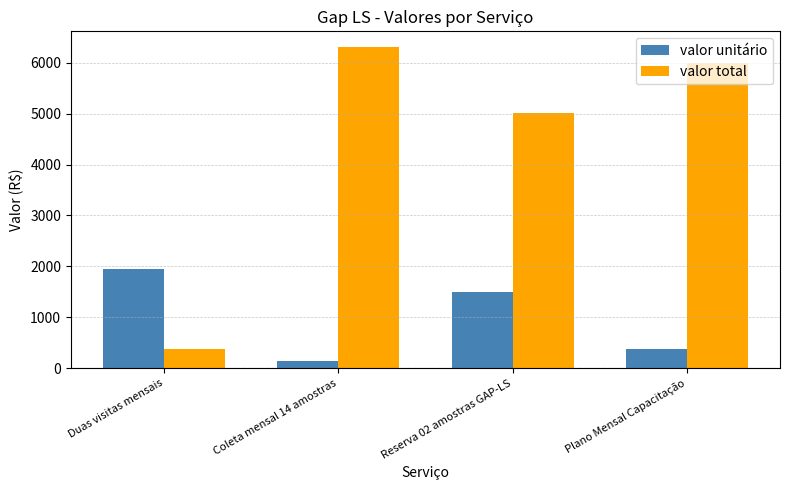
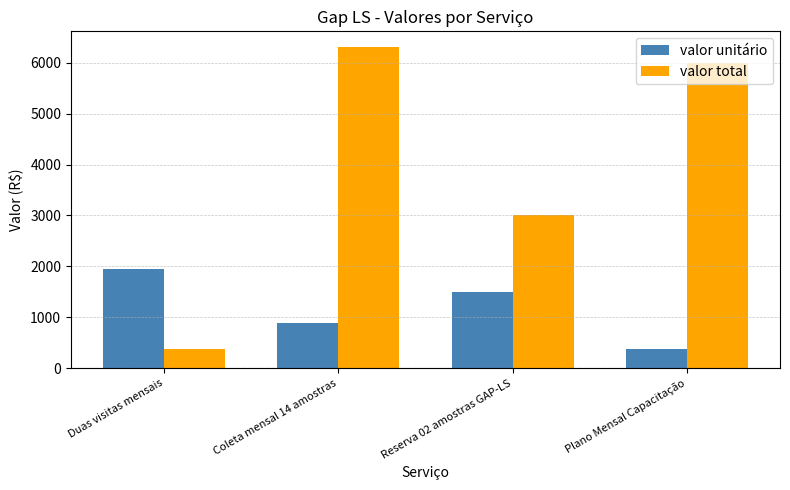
valor unitário, Coleta mensal 14 amostras: 200 -> 900
valor total, Reserva 02 amostras GAP-LS: 5000 -> 3000
